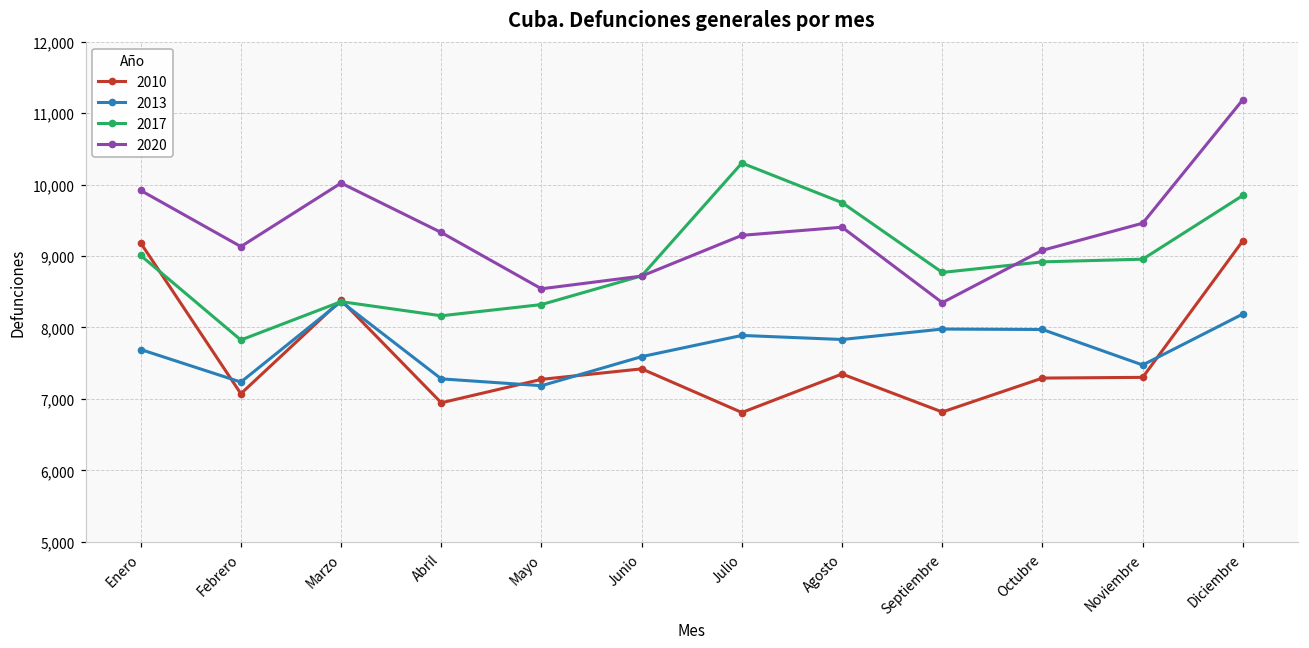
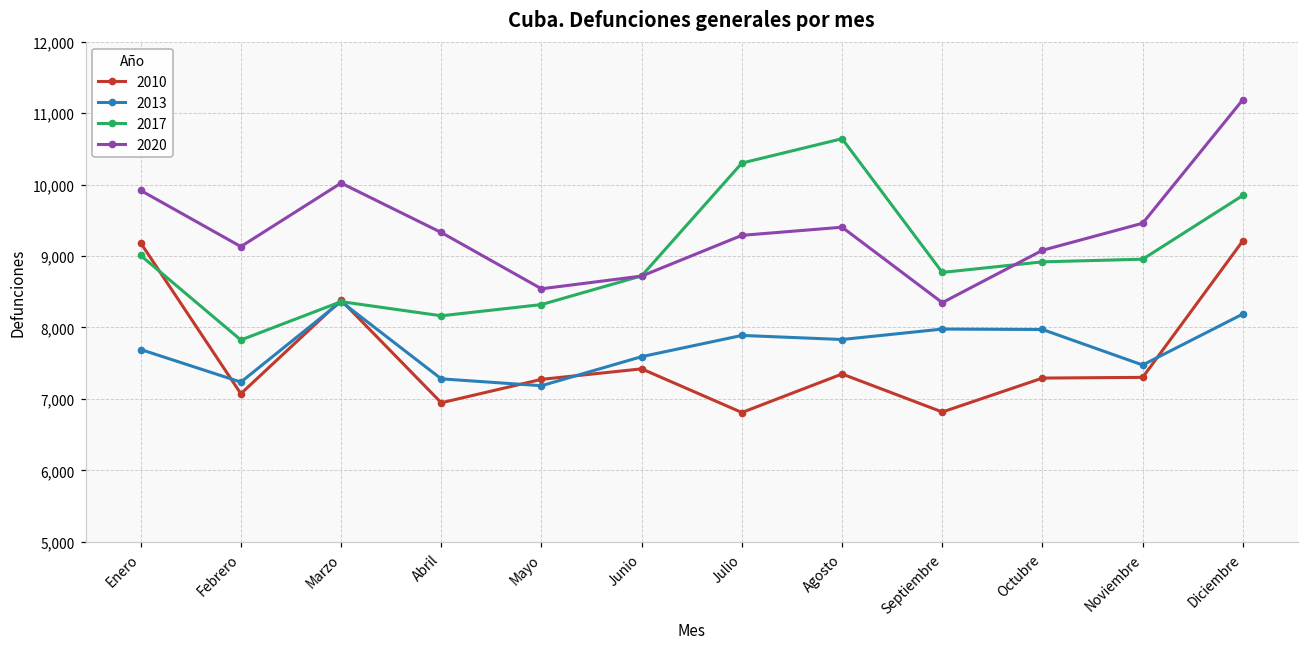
2017, Agosto: 9,700 -> 10,600
